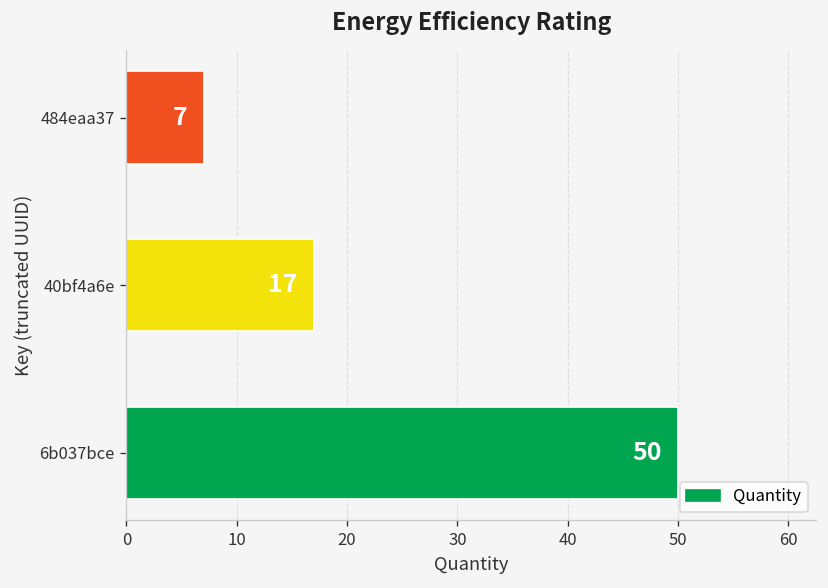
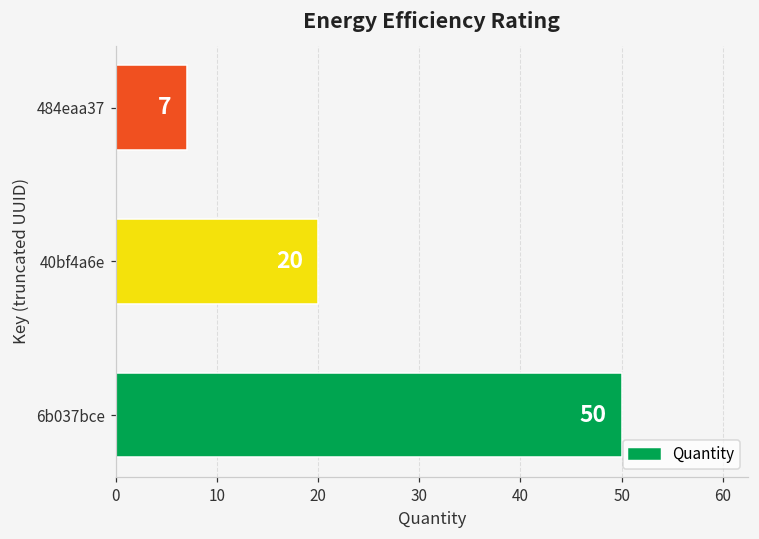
40bf4a6e: 17 -> 20
